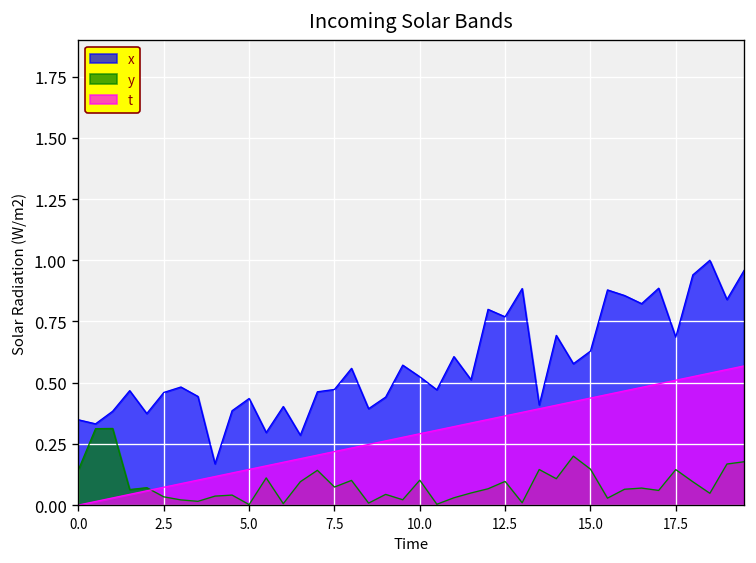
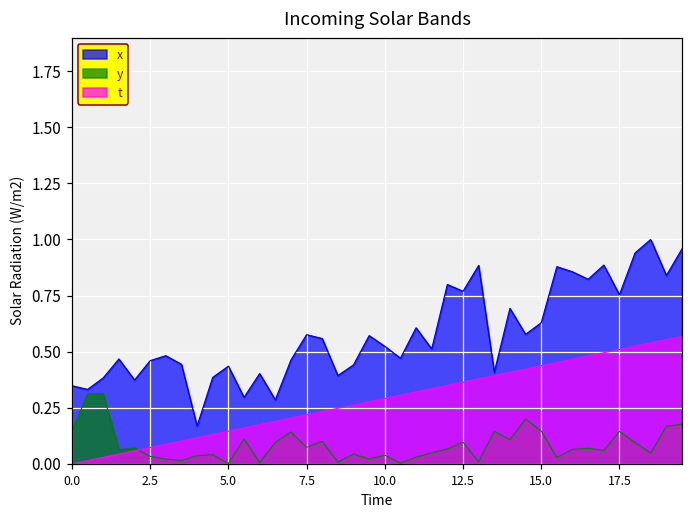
x, 7.5: 0.47 -> 0.58
y, 10.0: 0.10 -> 0.04
x, 17.5: 0.69 -> 0.75
